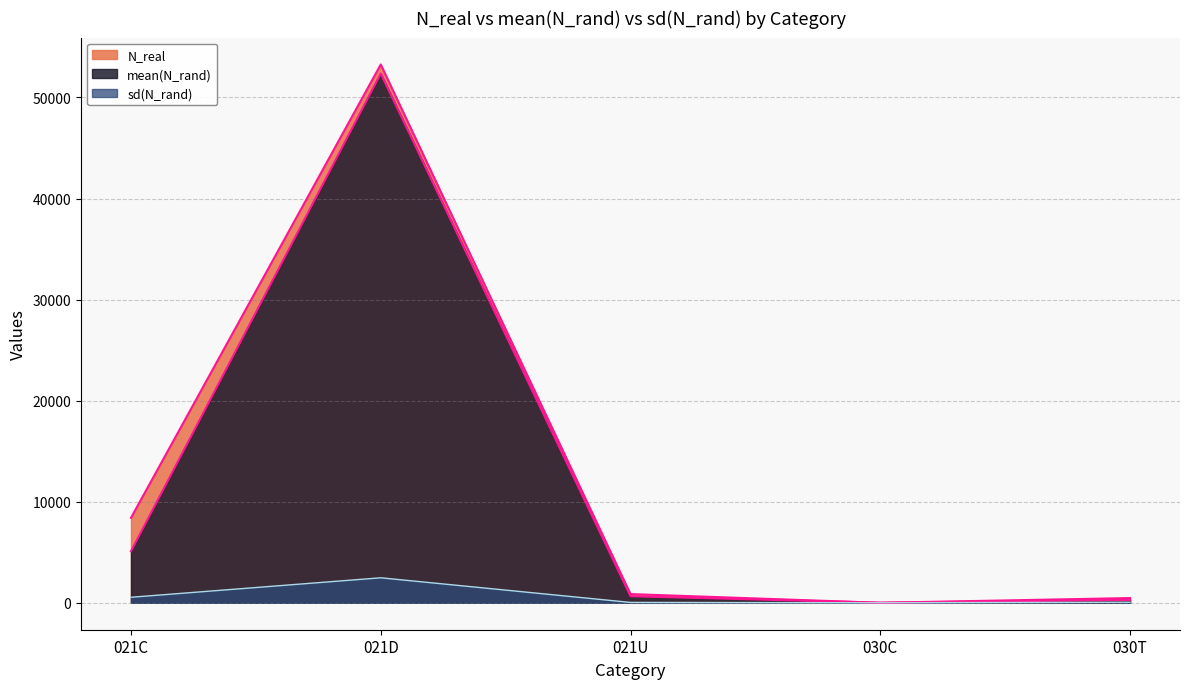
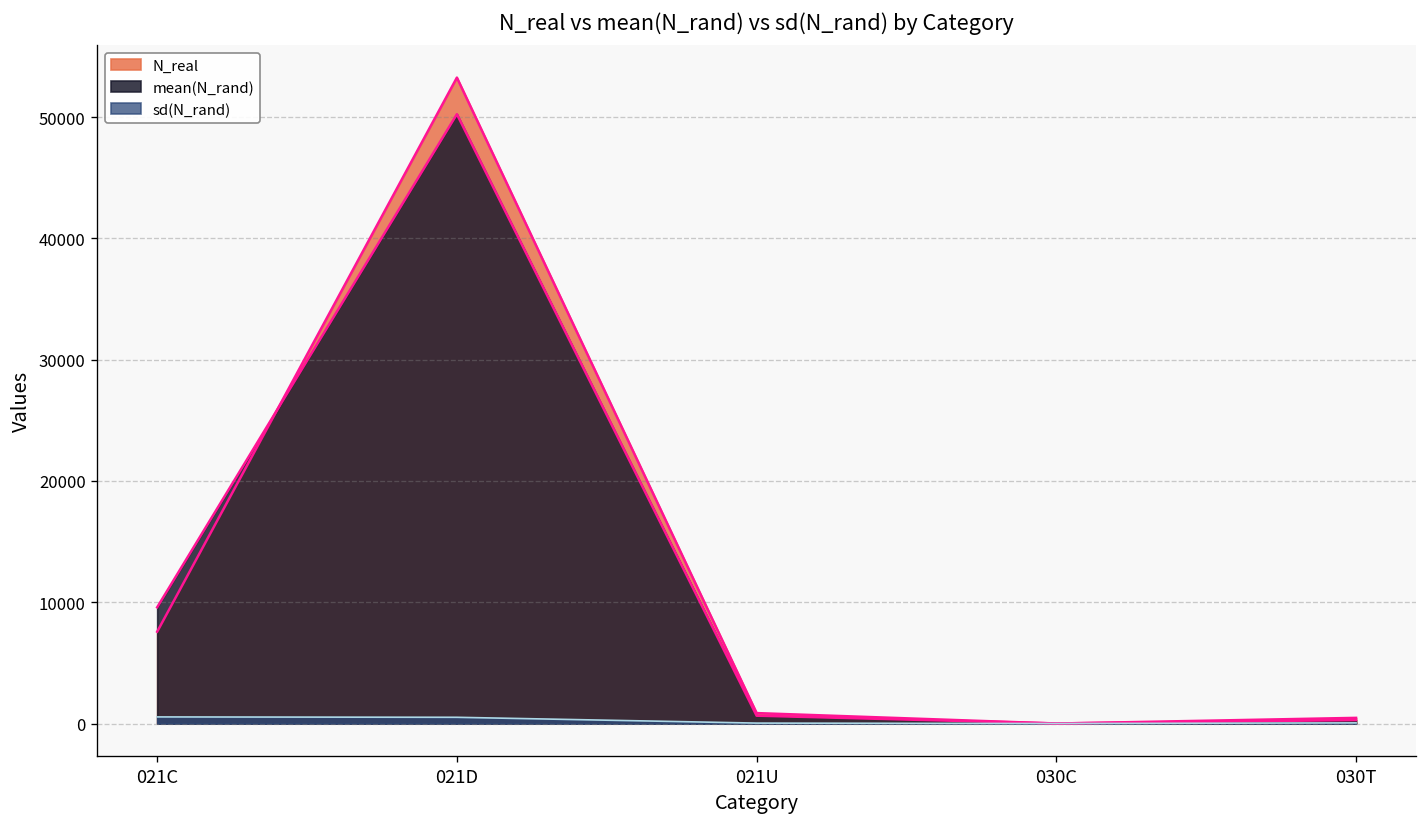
N_real, 021C: 8400 -> 7600
mean(N_rand), 021C: 5100 -> 9600
mean(N_rand), 021D: 52400 -> 50200
sd(N_rand), 021D: 2500 -> 500
